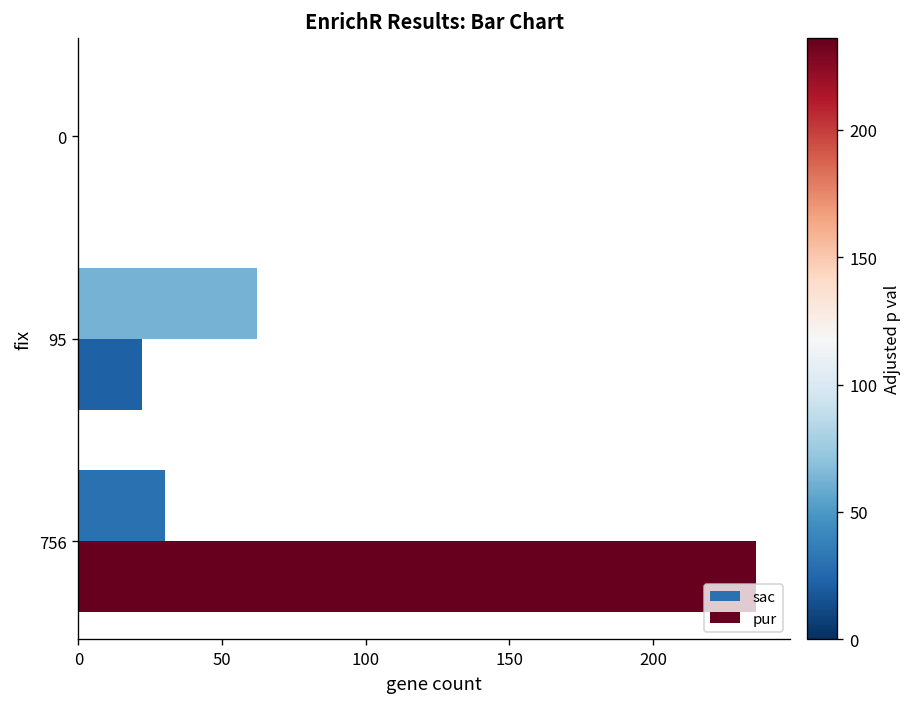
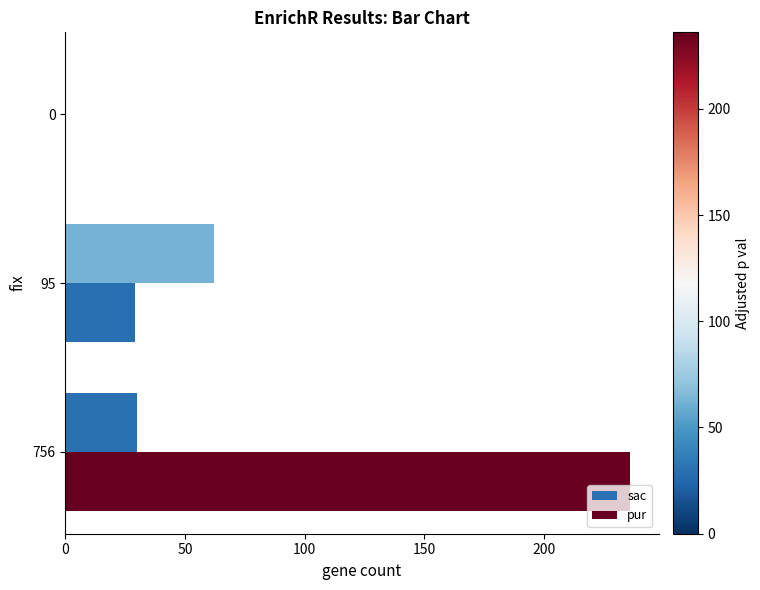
pur, 95: 22 -> 29
